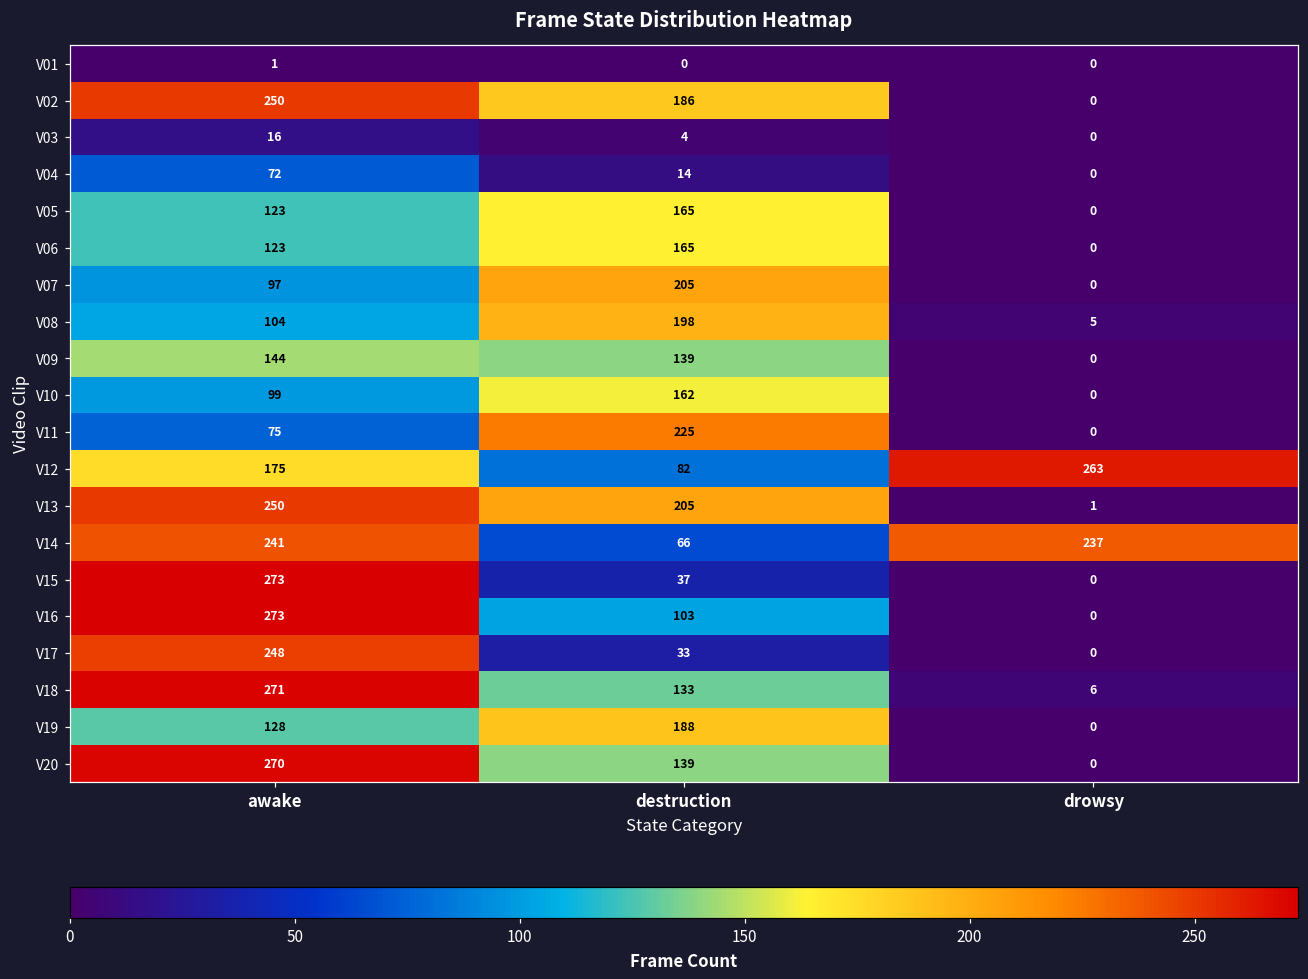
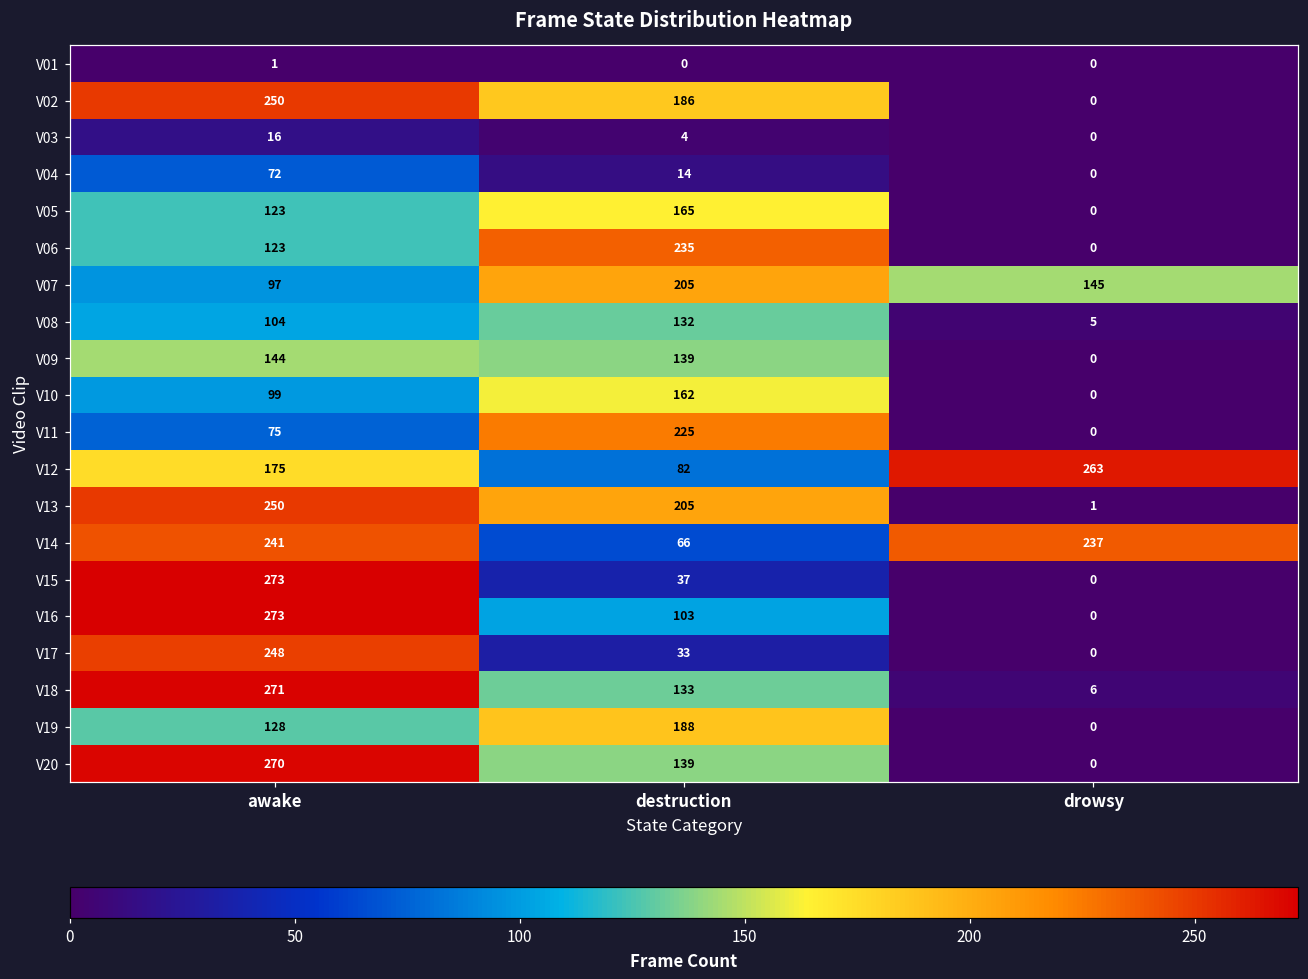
V06, destruction: 165 -> 235
V07, drowsy: 0 -> 145
V08, destruction: 198 -> 132
